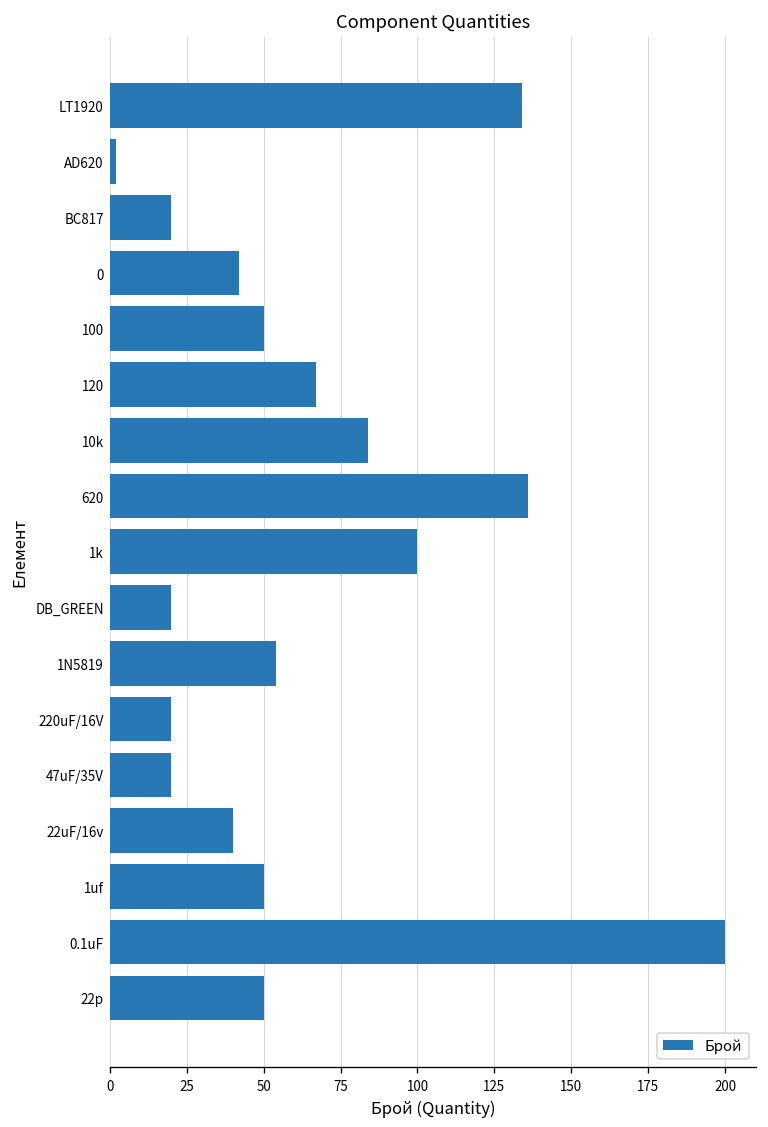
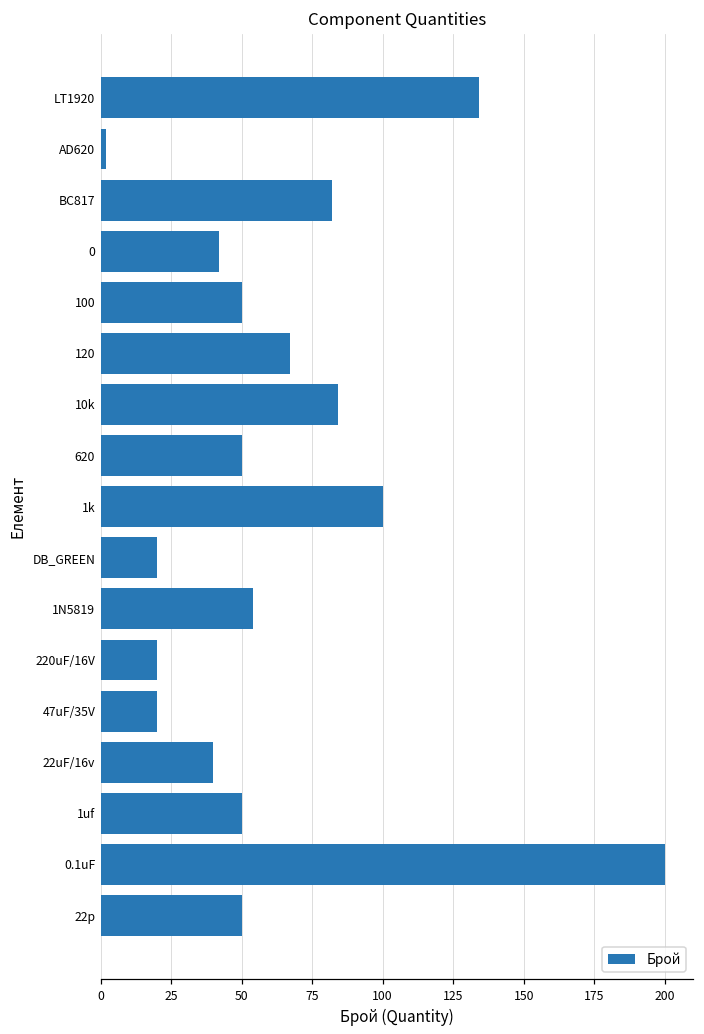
BC817: 20 -> 82
620: 136 -> 50
